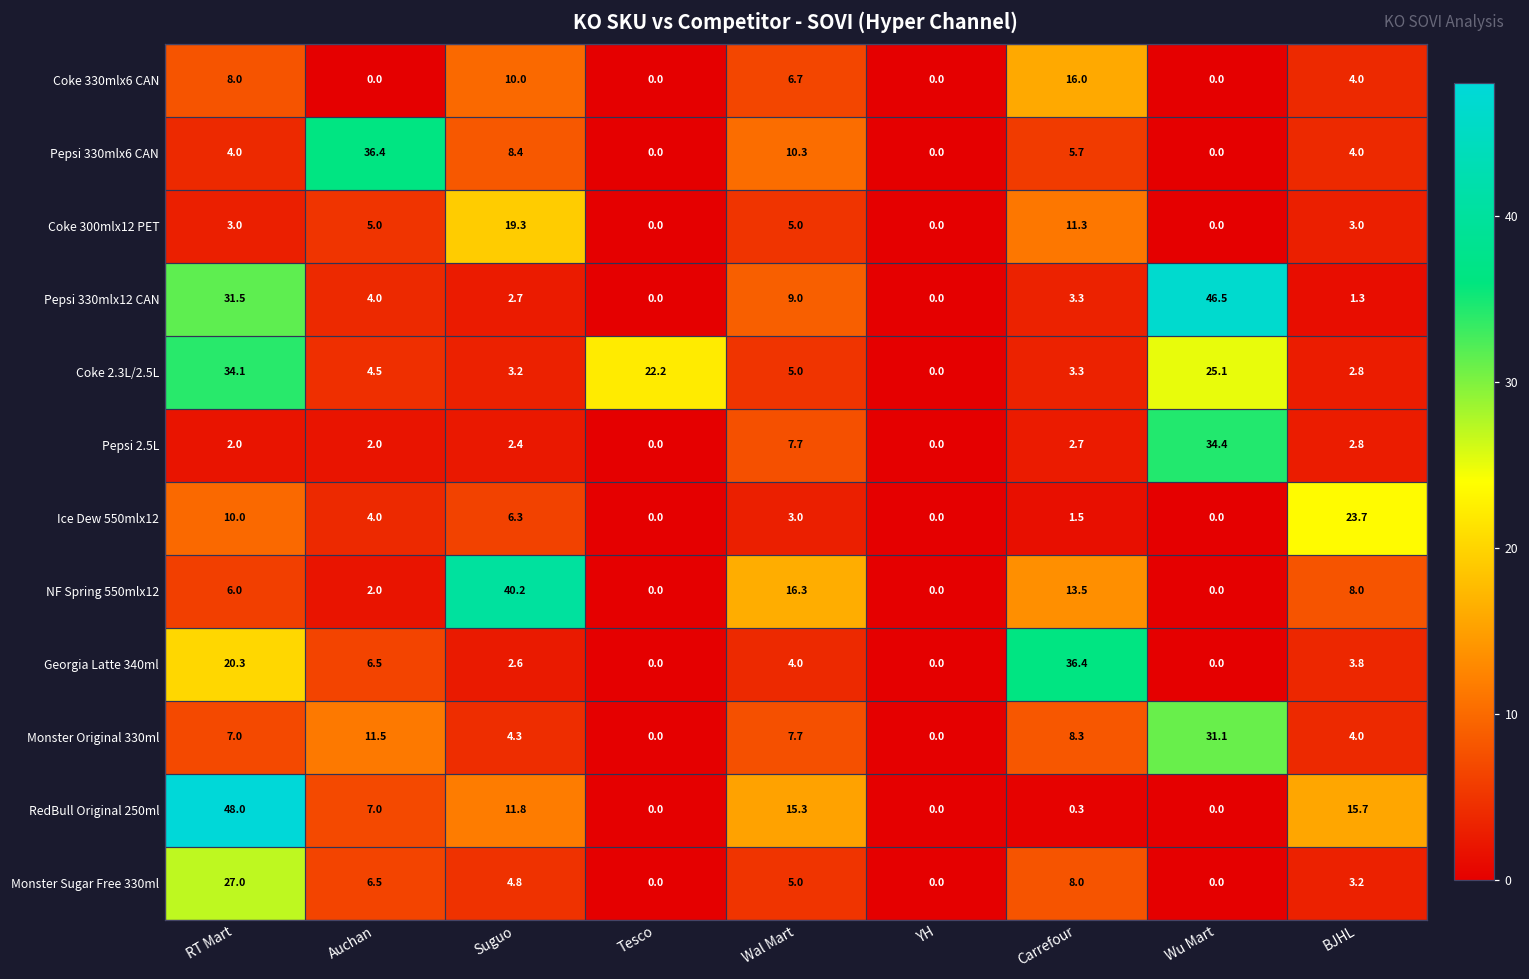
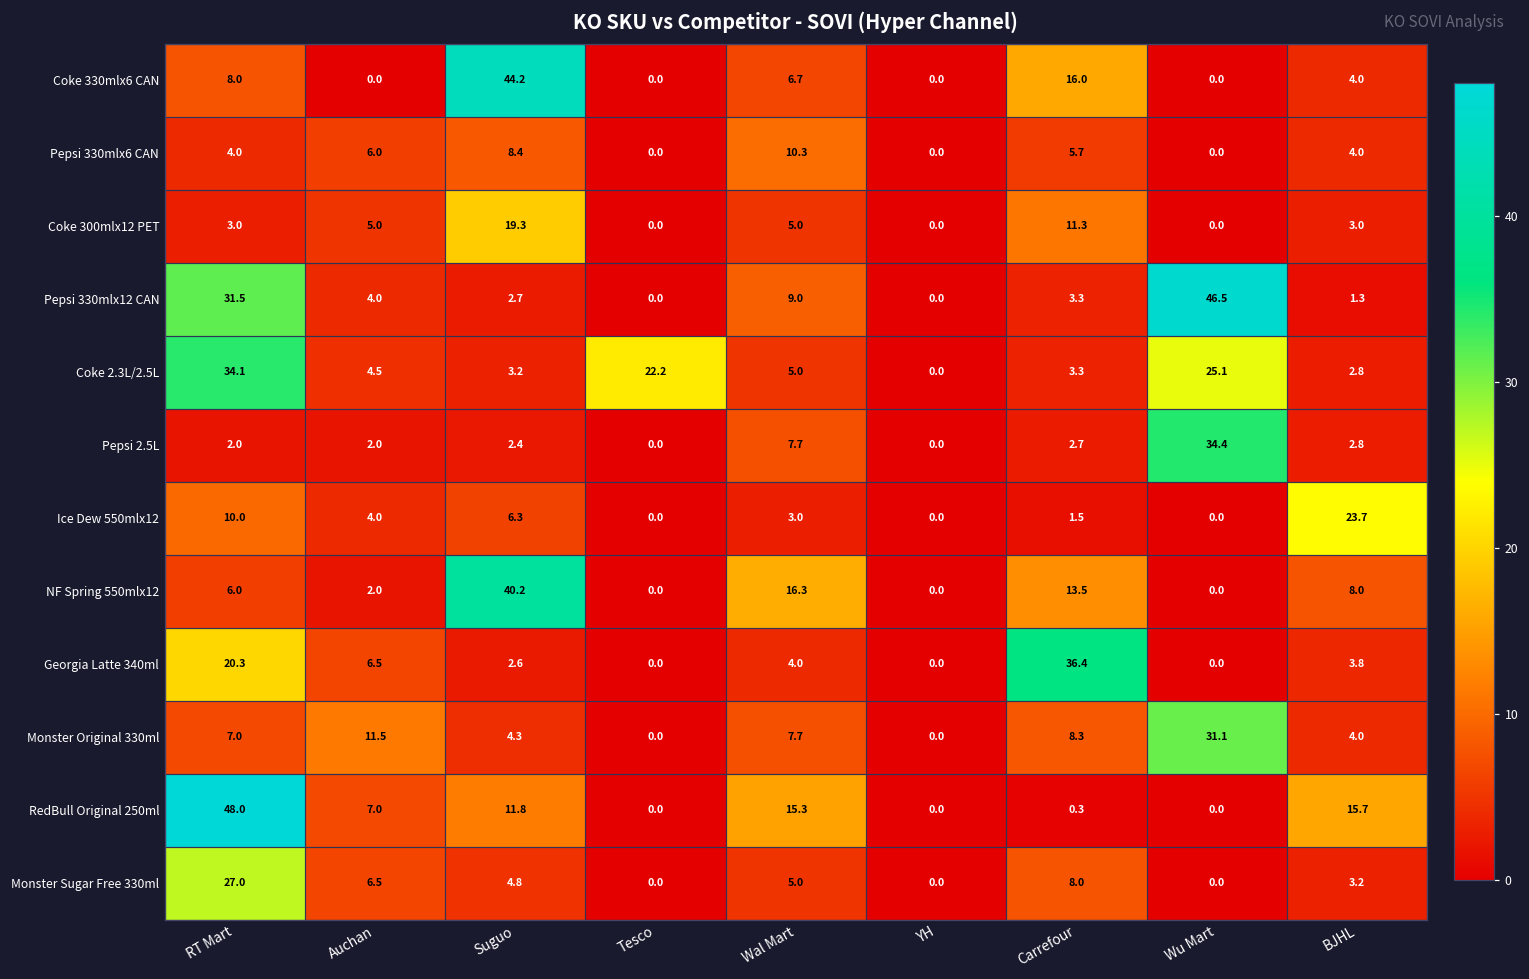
Coke 330mlx6 CAN, Suguo: 10.0 -> 44.2
Pepsi 330mlx6 CAN, Auchan: 36.4 -> 6.0
